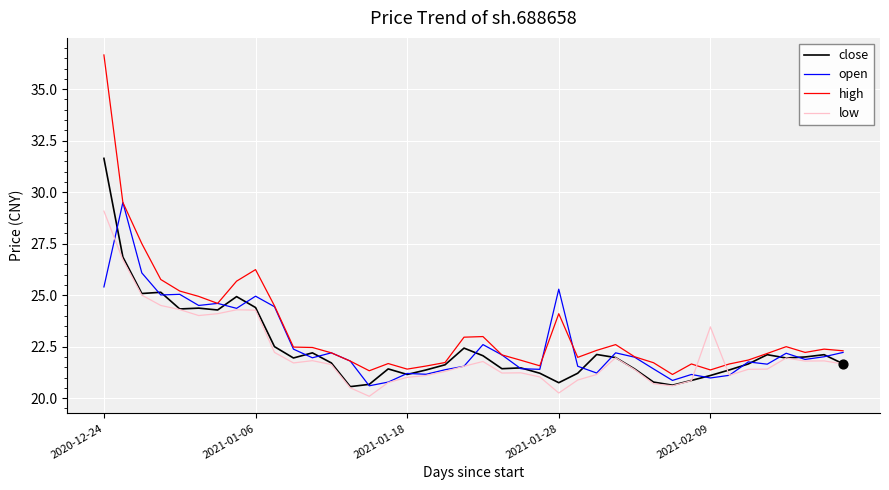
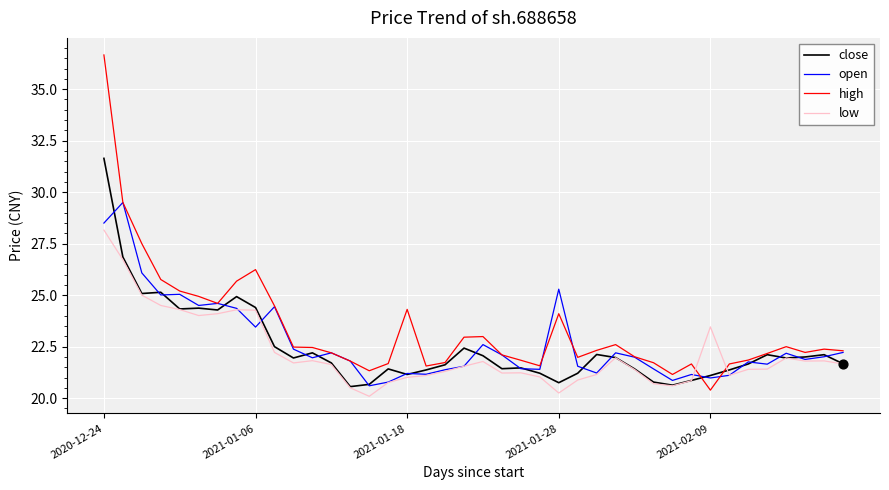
open, 2020-12-24: 25.4 -> 28.5
low, 2020-12-24: 29.1 -> 28.2
open, 2021-01-06: 25.0 -> 23.5
high, 2021-01-18: 21.4 -> 24.3
high, 2021-02-09: 21.4 -> 20.4
